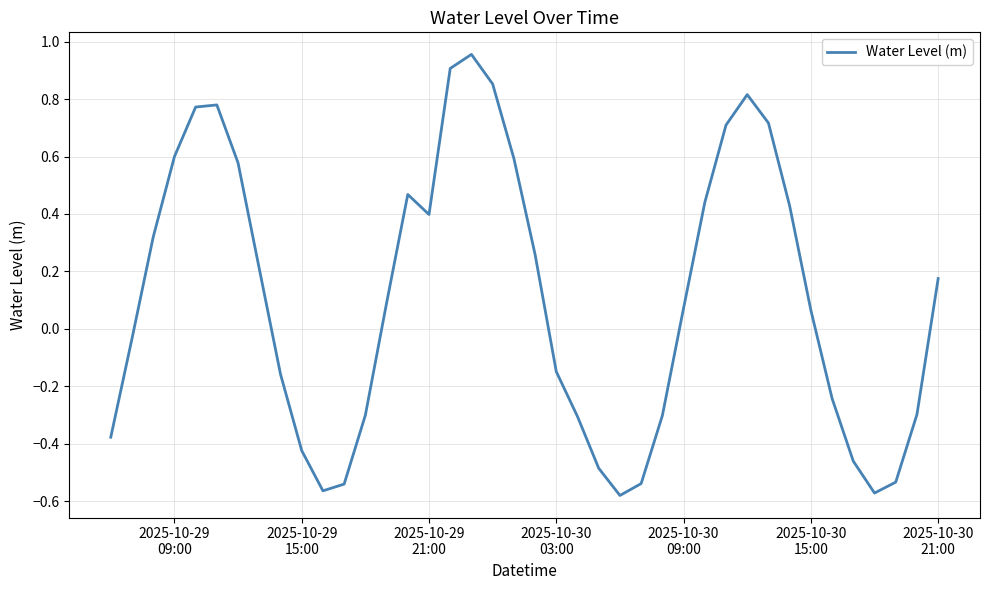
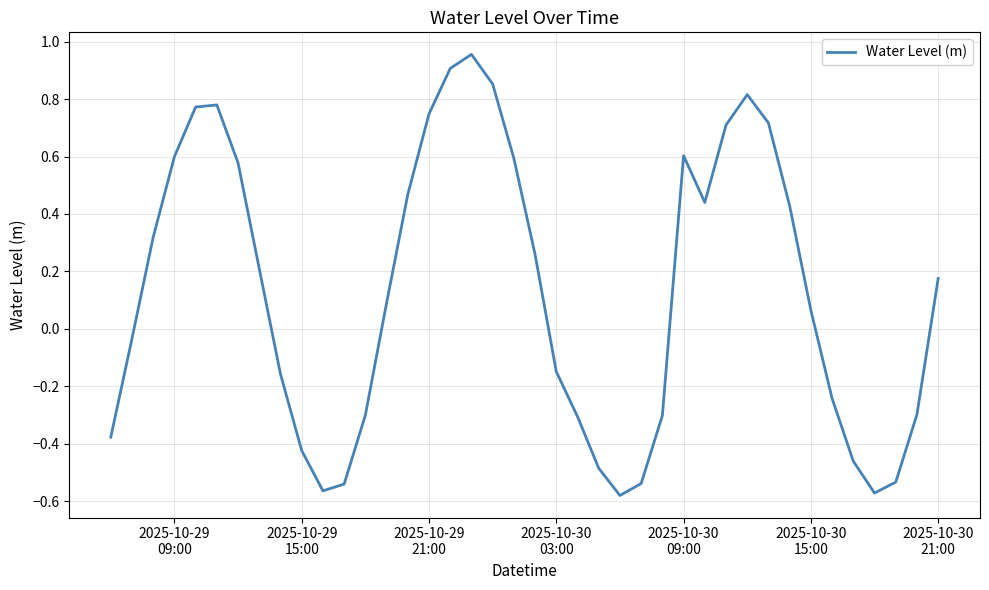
2025-10-29 21:00: 0.40 -> 0.75
2025-10-30 09:00: 0.07 -> 0.60
